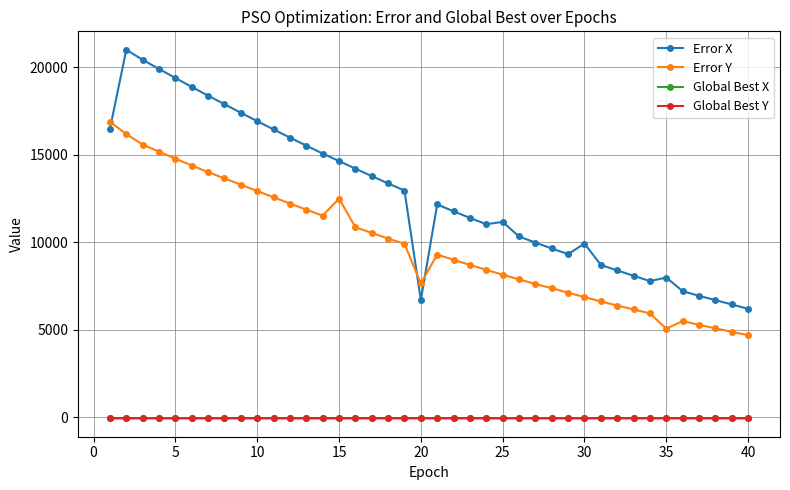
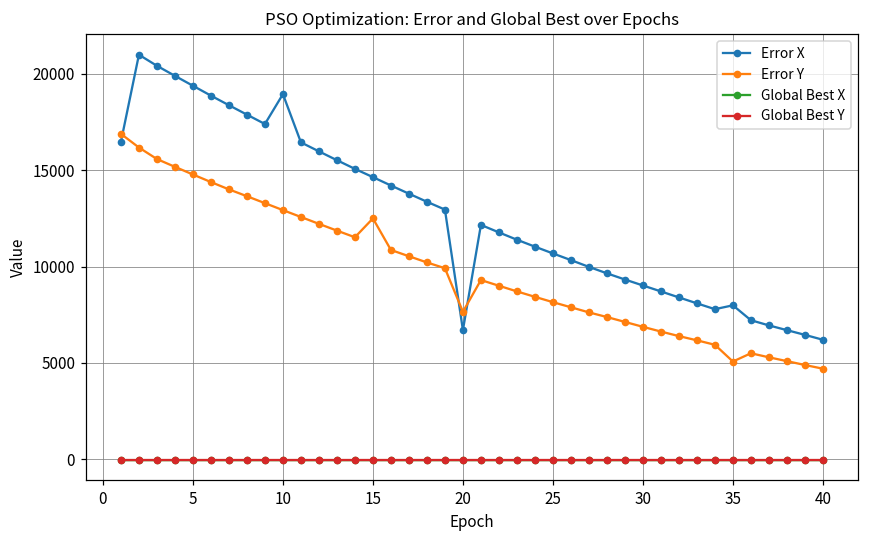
Error X, 10: 16900 -> 19000
Error X, 25: 11200 -> 10700
Error X, 30: 9900 -> 9000
